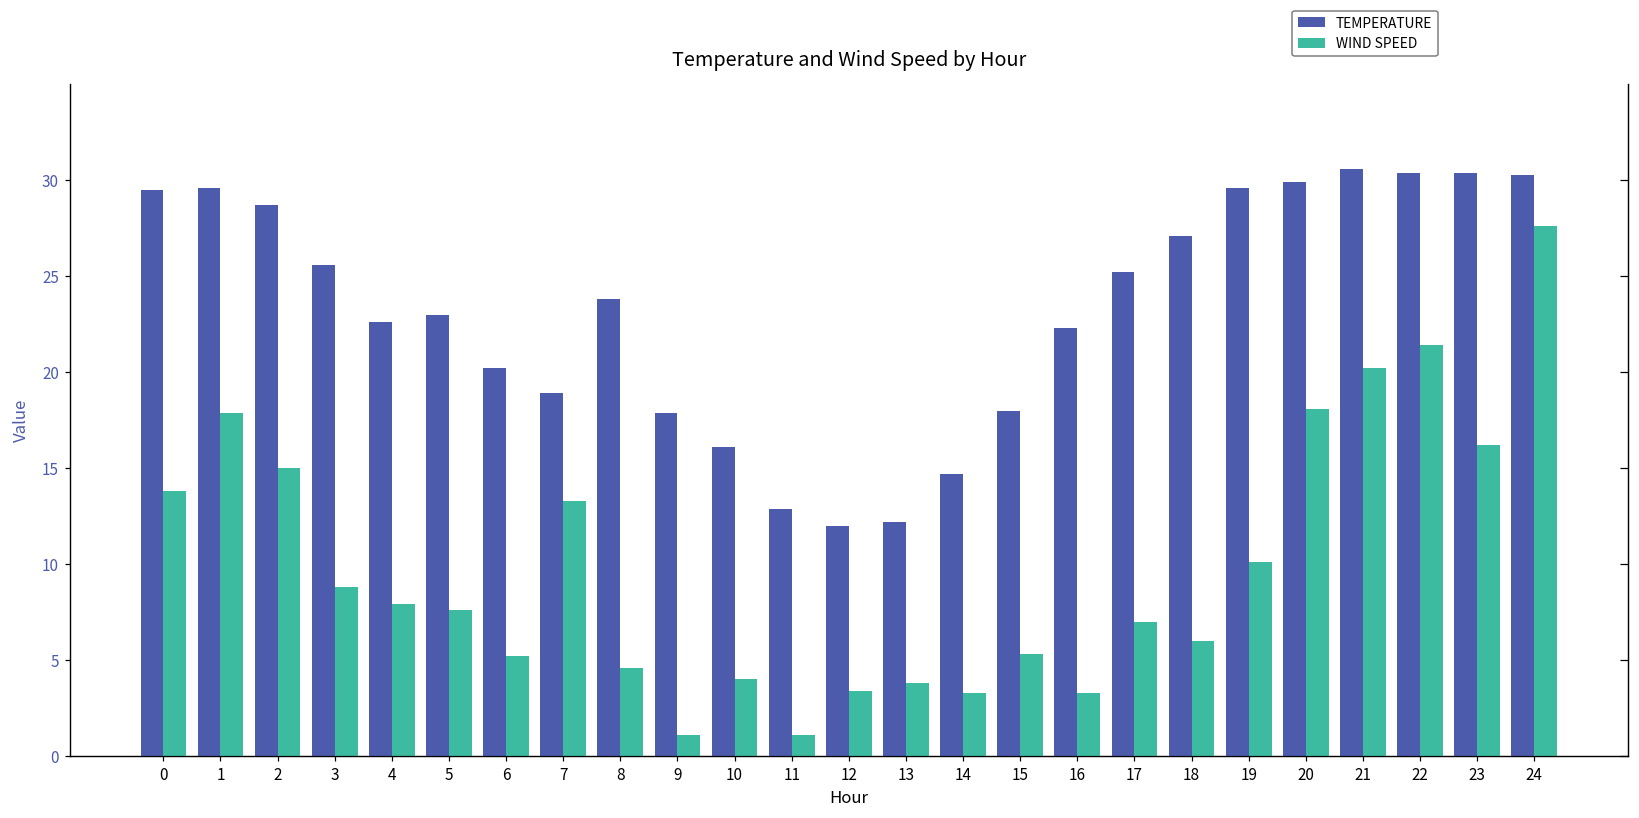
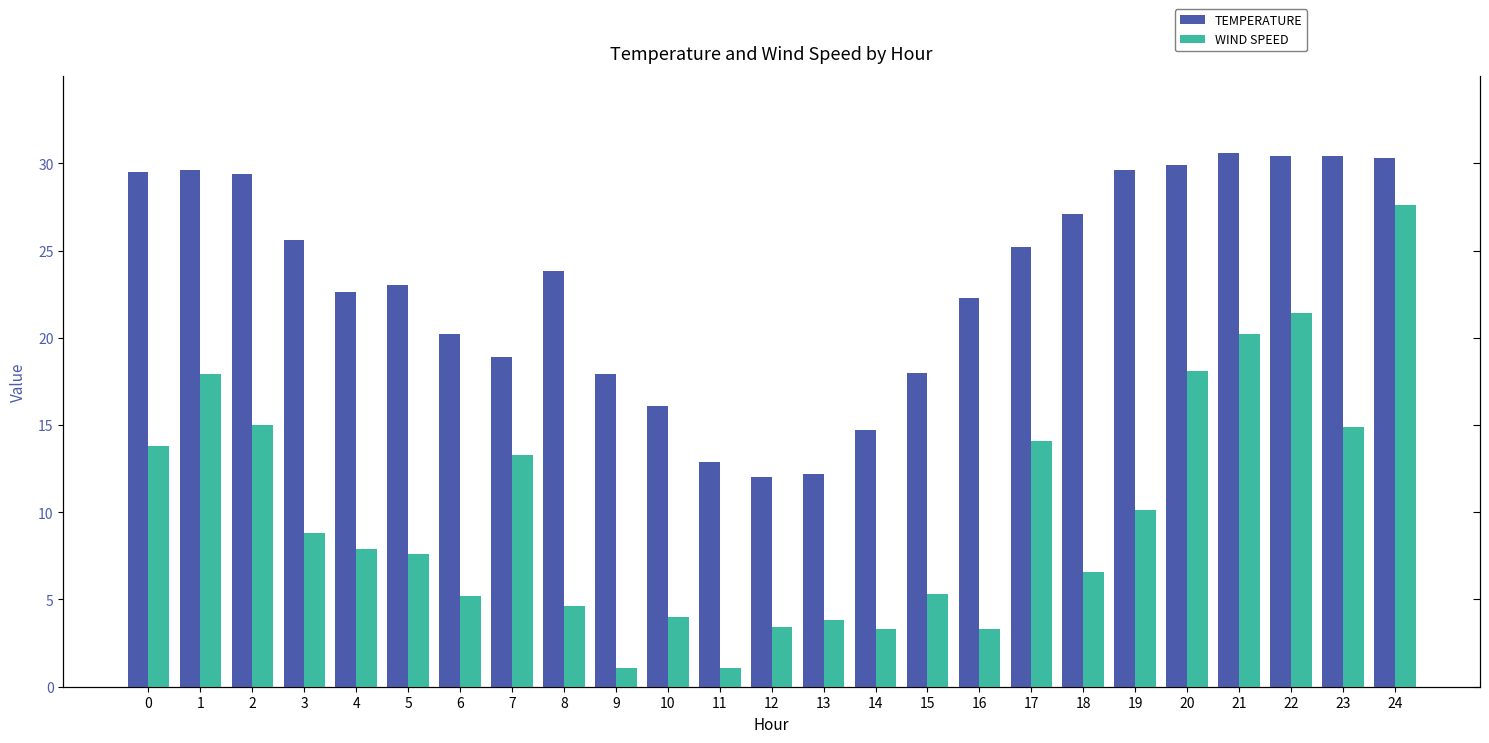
TEMPERATURE, 2: 28.7 -> 29.4
WIND SPEED, 17: 7.0 -> 14.1
WIND SPEED, 18: 6.0 -> 6.6
WIND SPEED, 23: 16.2 -> 14.9
